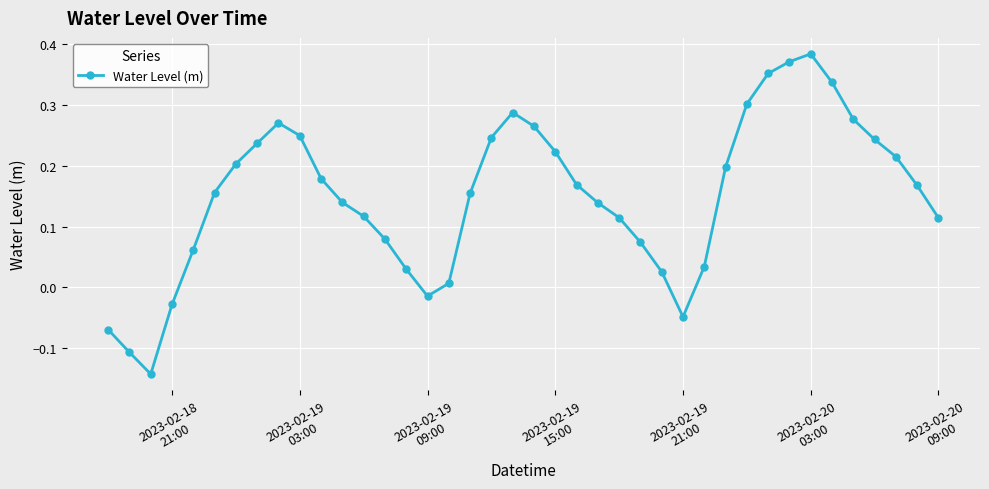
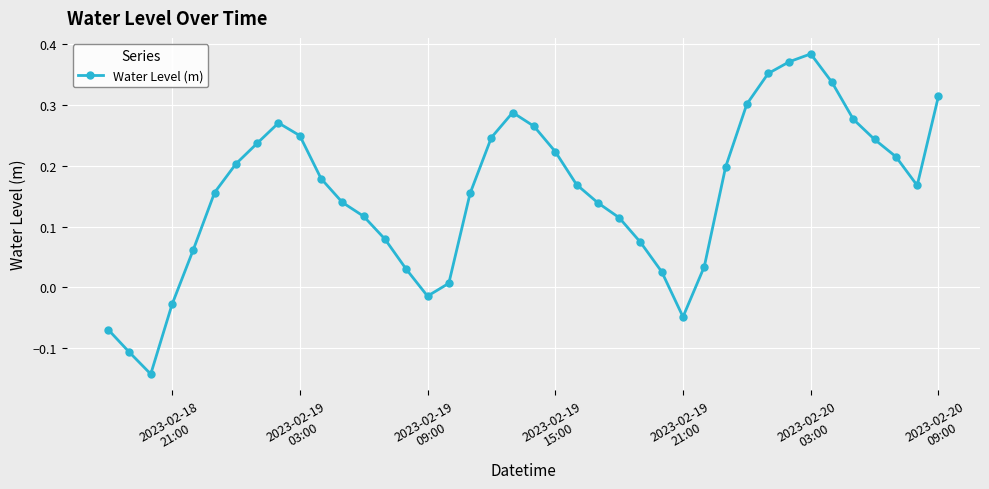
2023-02-20 09:00: 0.11 -> 0.31
